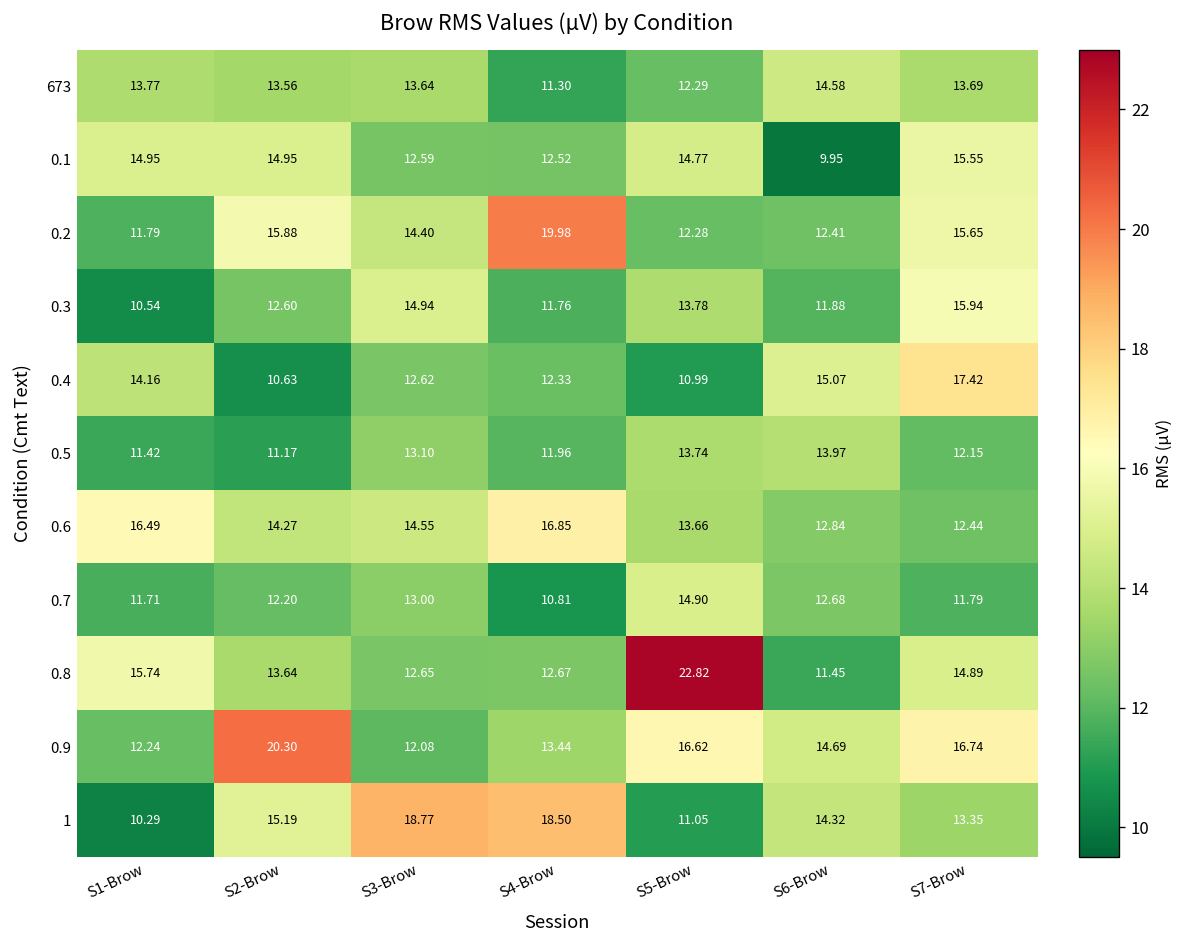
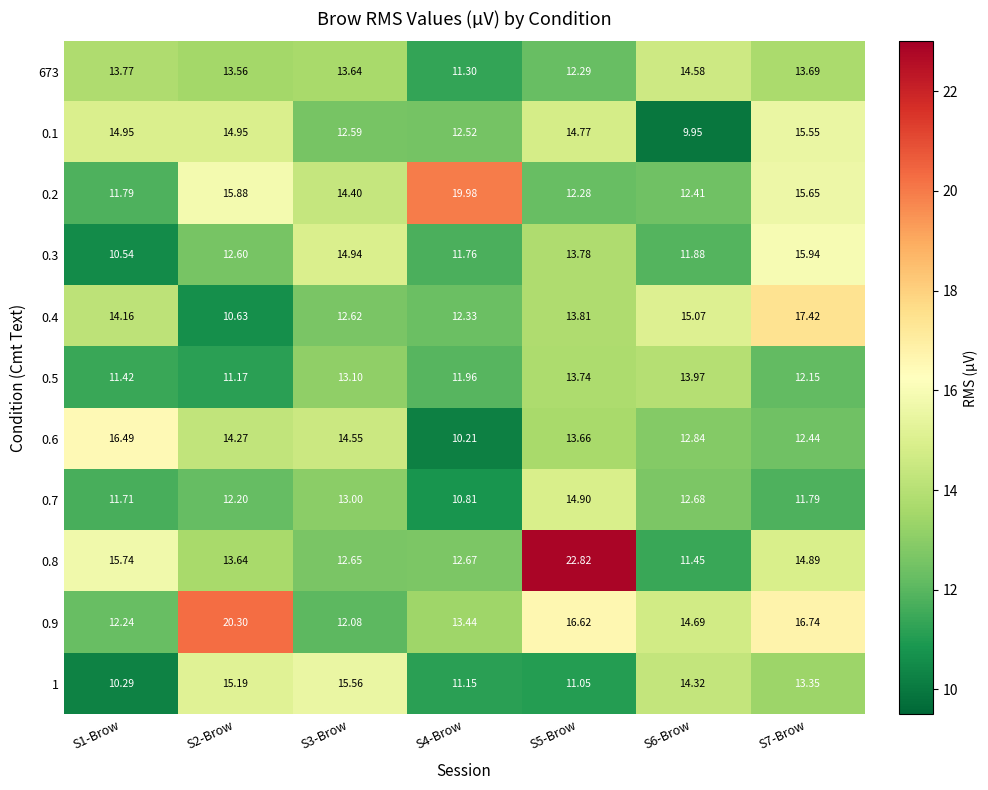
0.4, S5-Brow: 10.99 -> 13.81
0.6, S4-Brow: 16.85 -> 10.21
1, S3-Brow: 18.77 -> 15.56
1, S4-Brow: 18.50 -> 11.15
